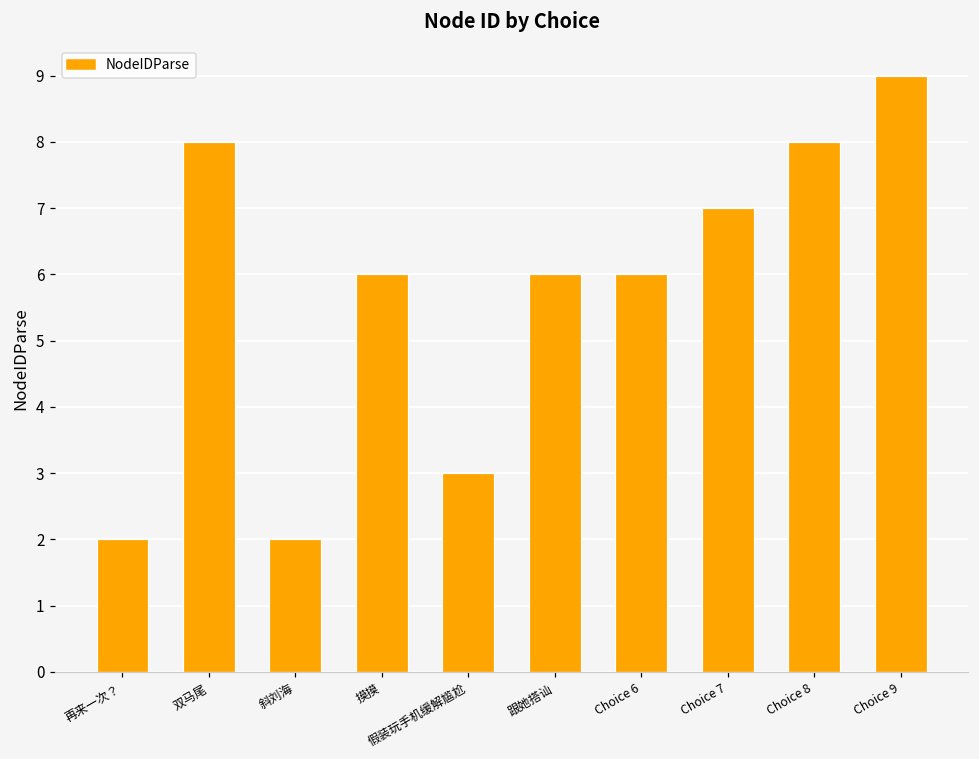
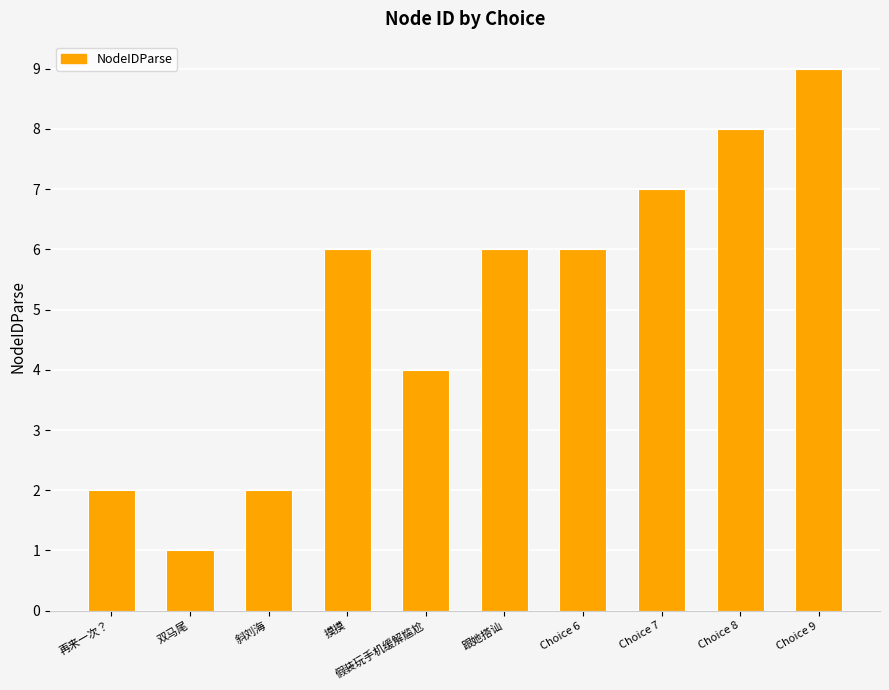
双马尾: 8 -> 1
假装玩手机缓解尴尬: 3 -> 4
